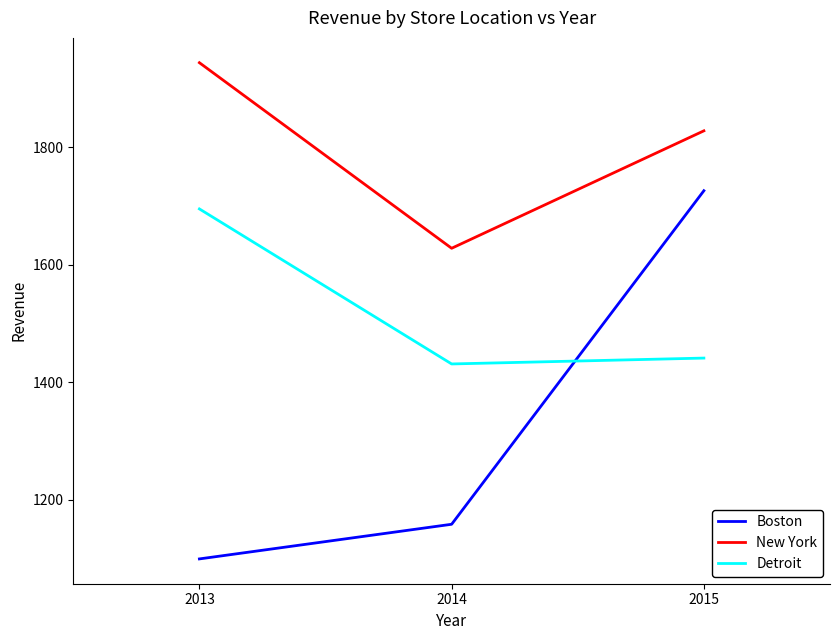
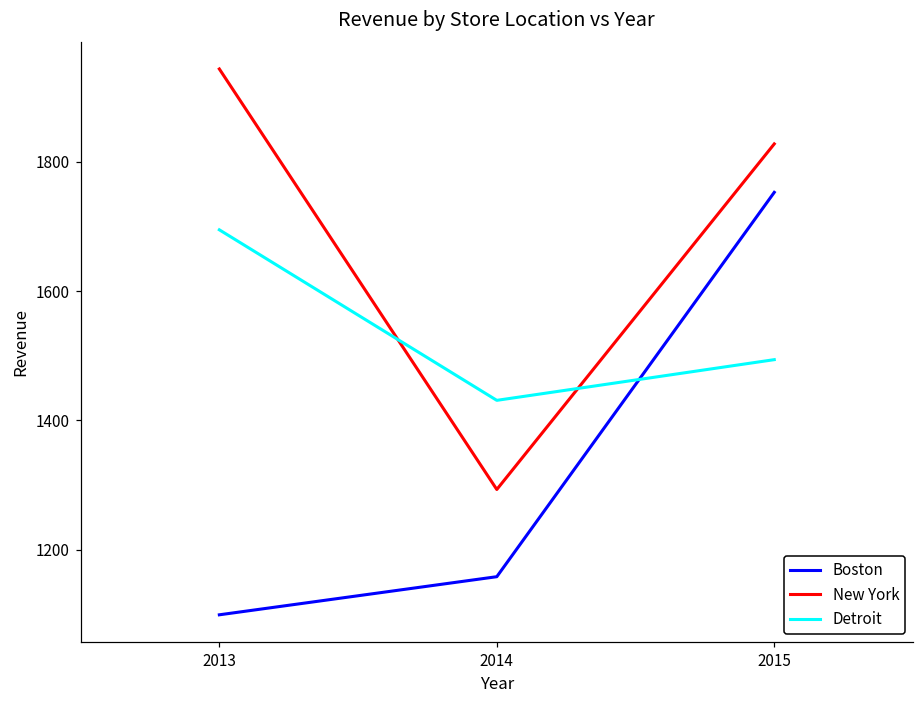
New York, 2014: 1630 -> 1290
Boston, 2015: 1730 -> 1750
Detroit, 2015: 1440 -> 1490
